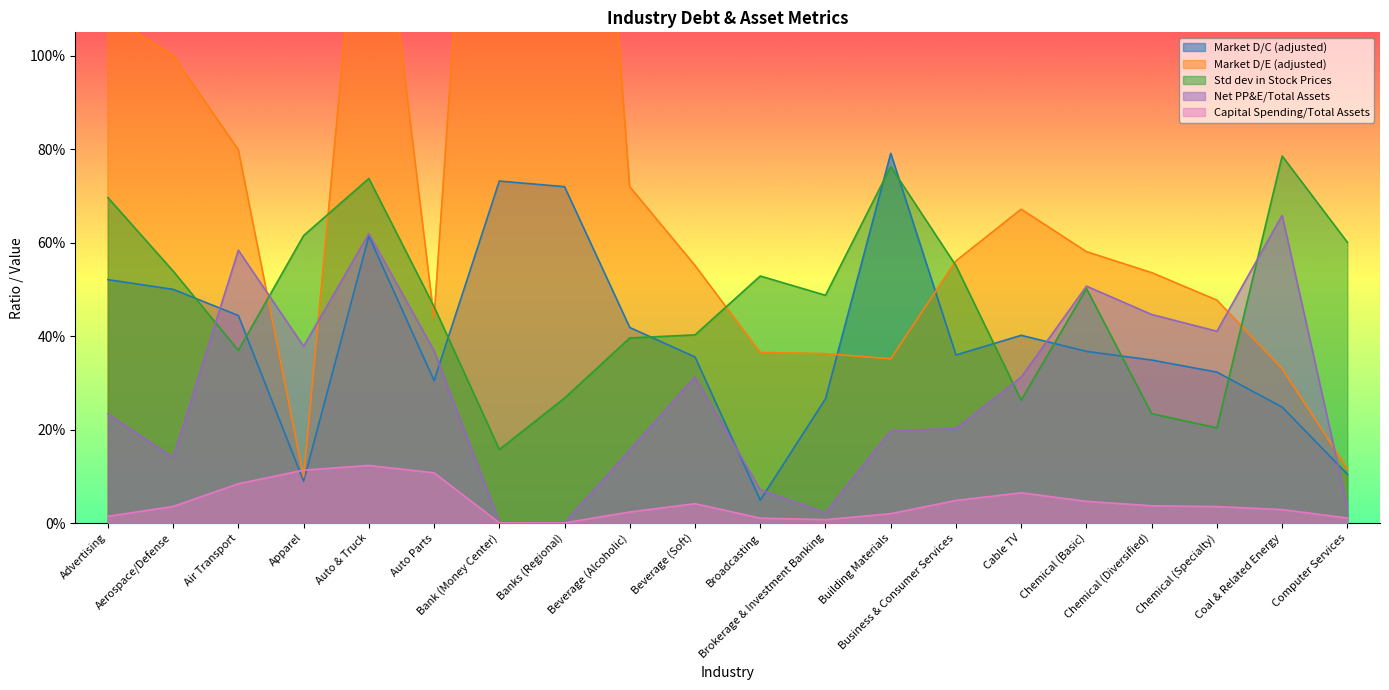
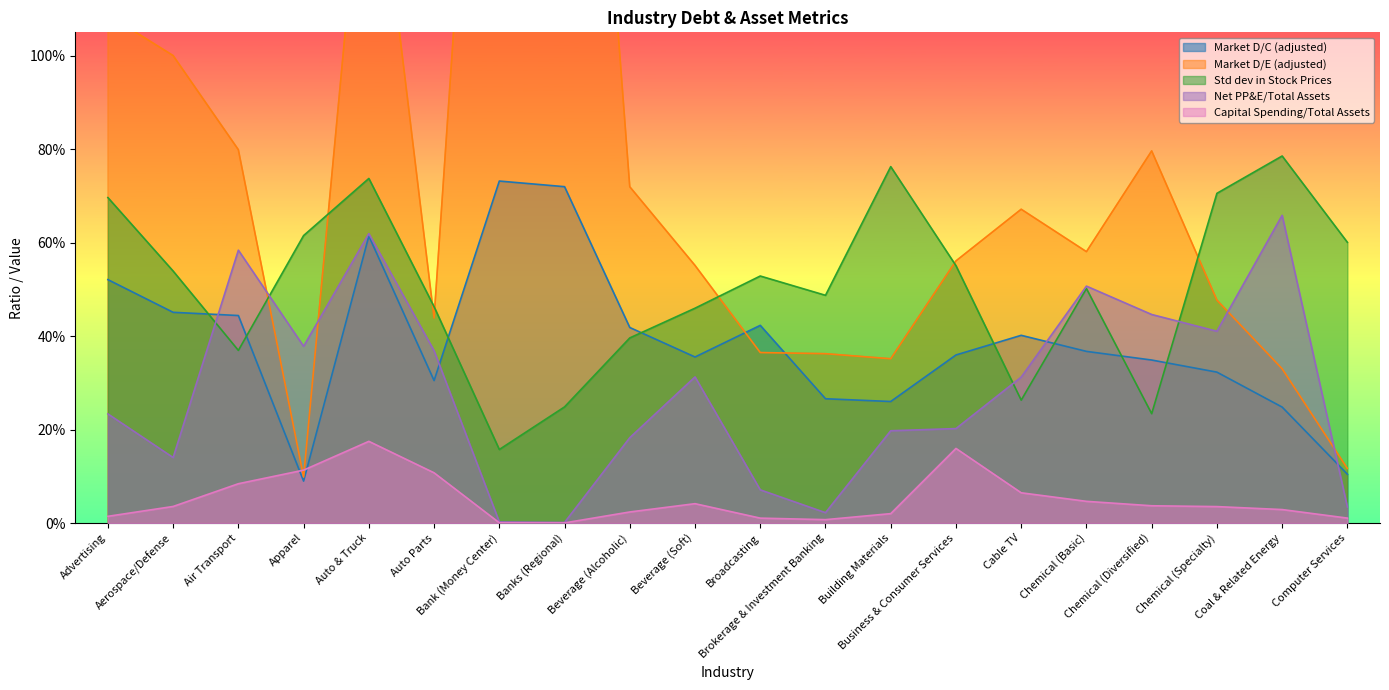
Market D/C (adjusted), Aerospace/Defense: 50% -> 45%
Capital Spending/Total Assets, Auto & Truck: 12% -> 17%
Std dev in Stock Prices, Banks (Regional): 27% -> 25%
Net PP&E/Total Assets, Beverage (Alcoholic): 16% -> 18%
Std dev in Stock Prices, Beverage (Soft): 40% -> 46%
Market D/C (adjusted), Broadcasting: 5% -> 42%
Market D/C (adjusted), Building Materials: 79% -> 26%
Capital Spending/Total Assets, Business & Consumer Services: 5% -> 16%
Market D/E (adjusted), Chemical (Diversified): 54% -> 80%
Std dev in Stock Prices, Chemical (Specialty): 20% -> 71%
